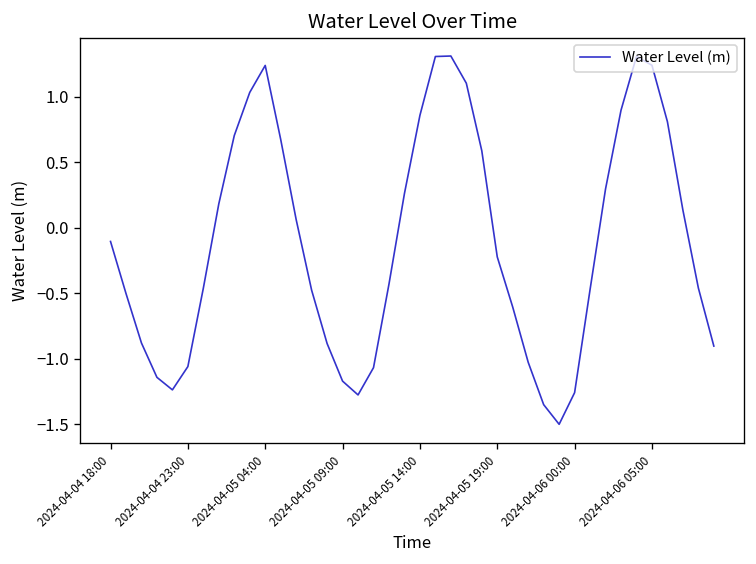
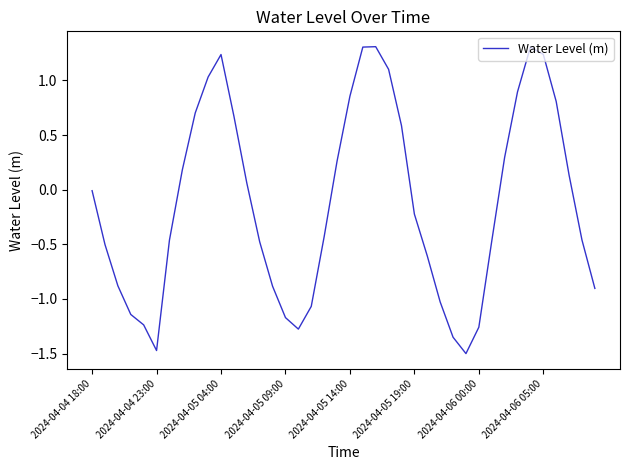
2024-04-04 18:00: -0.11 -> -0.01
2024-04-04 23:00: -1.06 -> -1.47
